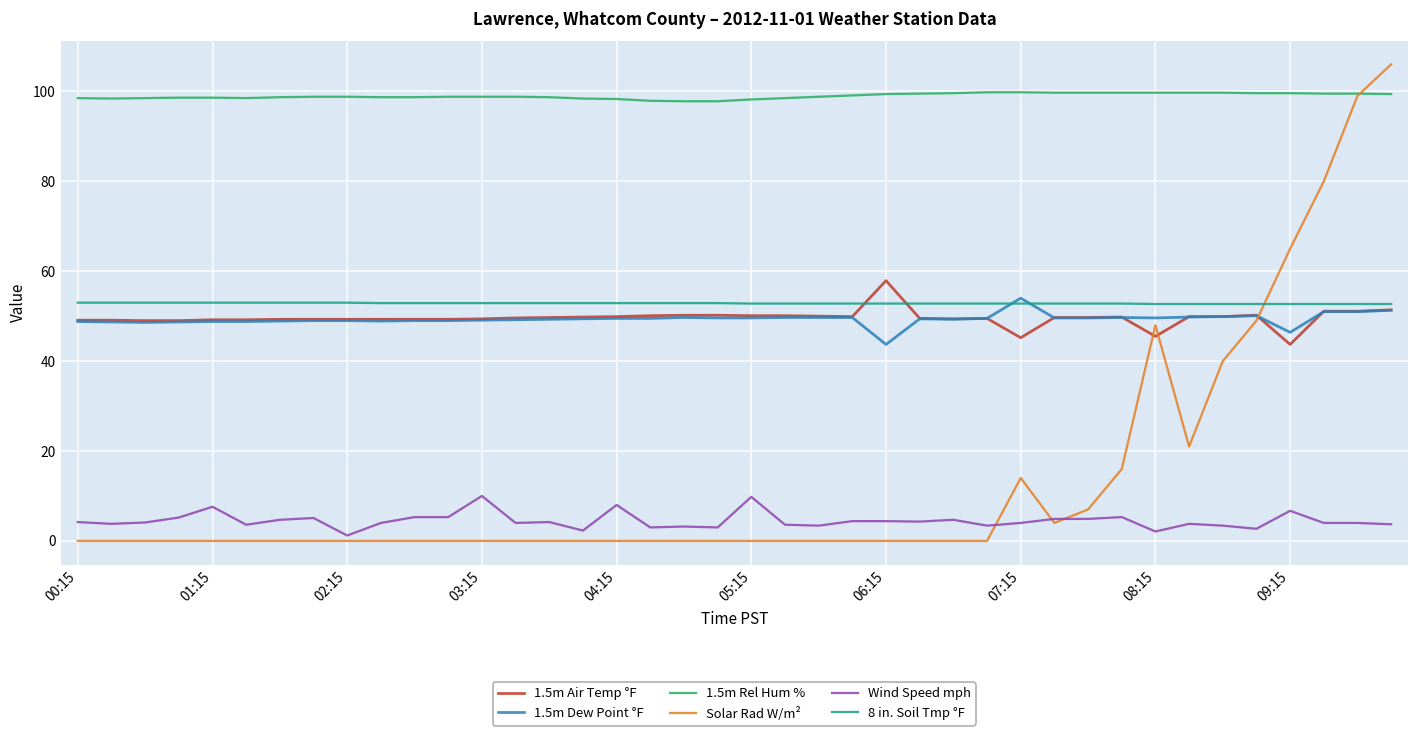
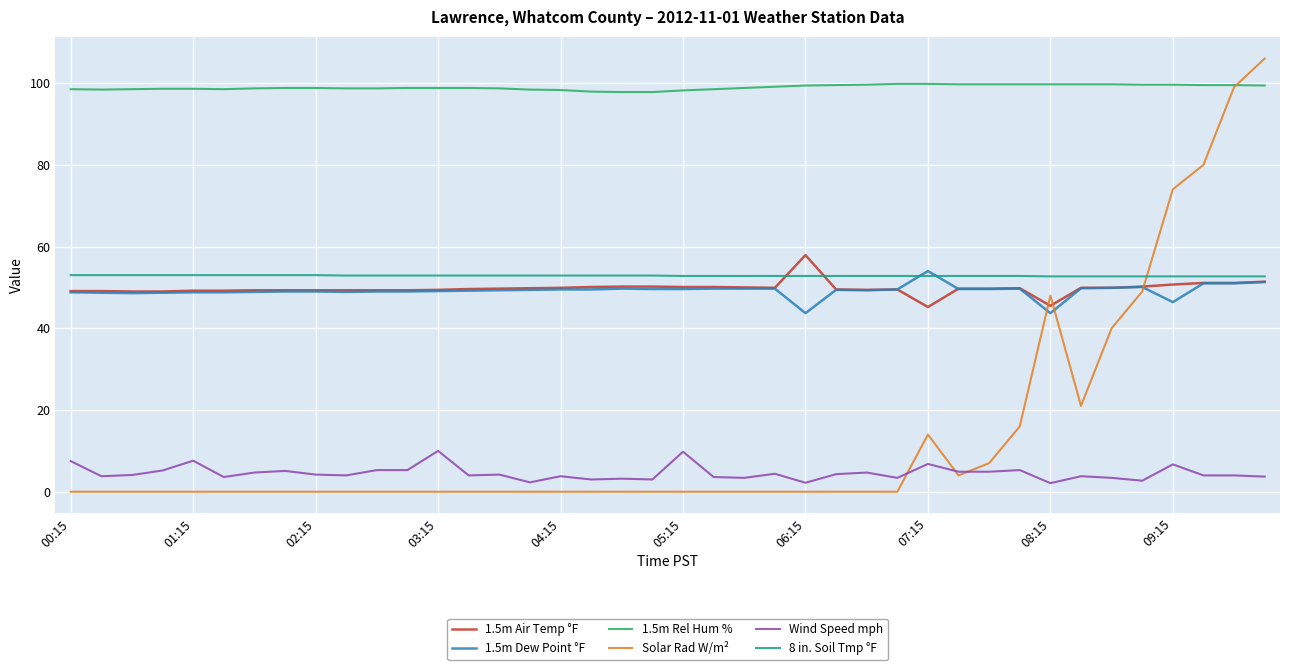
Wind Speed mph, 00:15: 4 -> 8
Wind Speed mph, 02:15: 1 -> 4
Wind Speed mph, 04:15: 8 -> 4
Wind Speed mph, 06:15: 4 -> 2
Wind Speed mph, 07:15: 4 -> 7
1.5m Dew Point °F, 08:15: 50 -> 44
1.5m Air Temp °F, 09:15: 44 -> 51
Solar Rad W/m², 09:15: 65 -> 74
